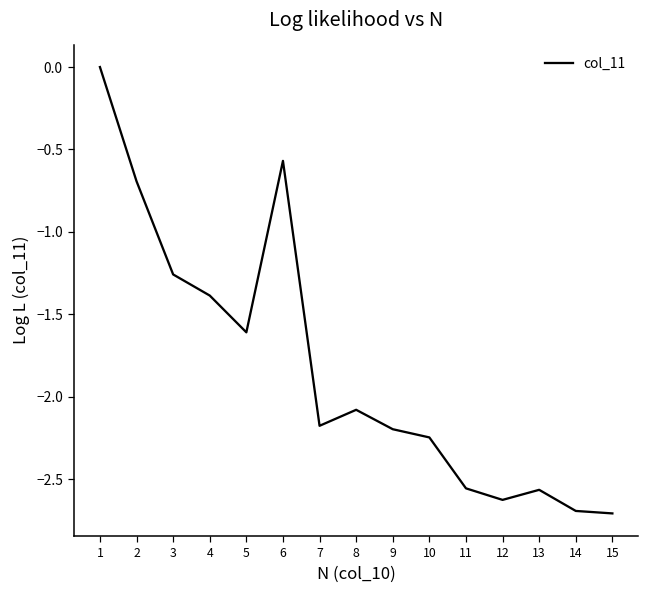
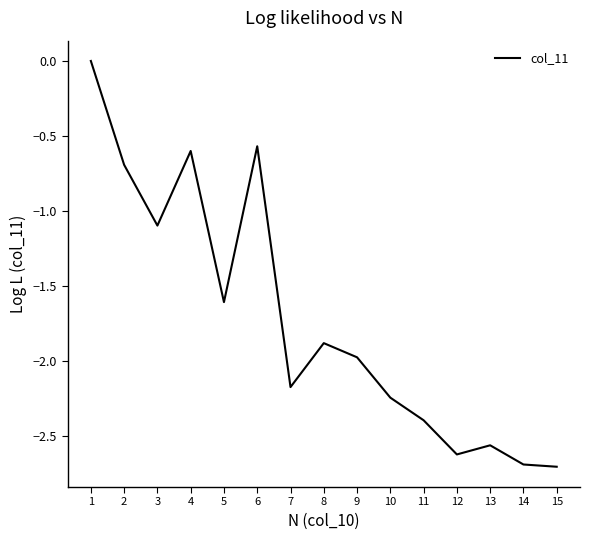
3: -1.26 -> -1.10
4: -1.39 -> -0.60
8: -2.08 -> -1.88
9: -2.20 -> -1.98
11: -2.56 -> -2.40
